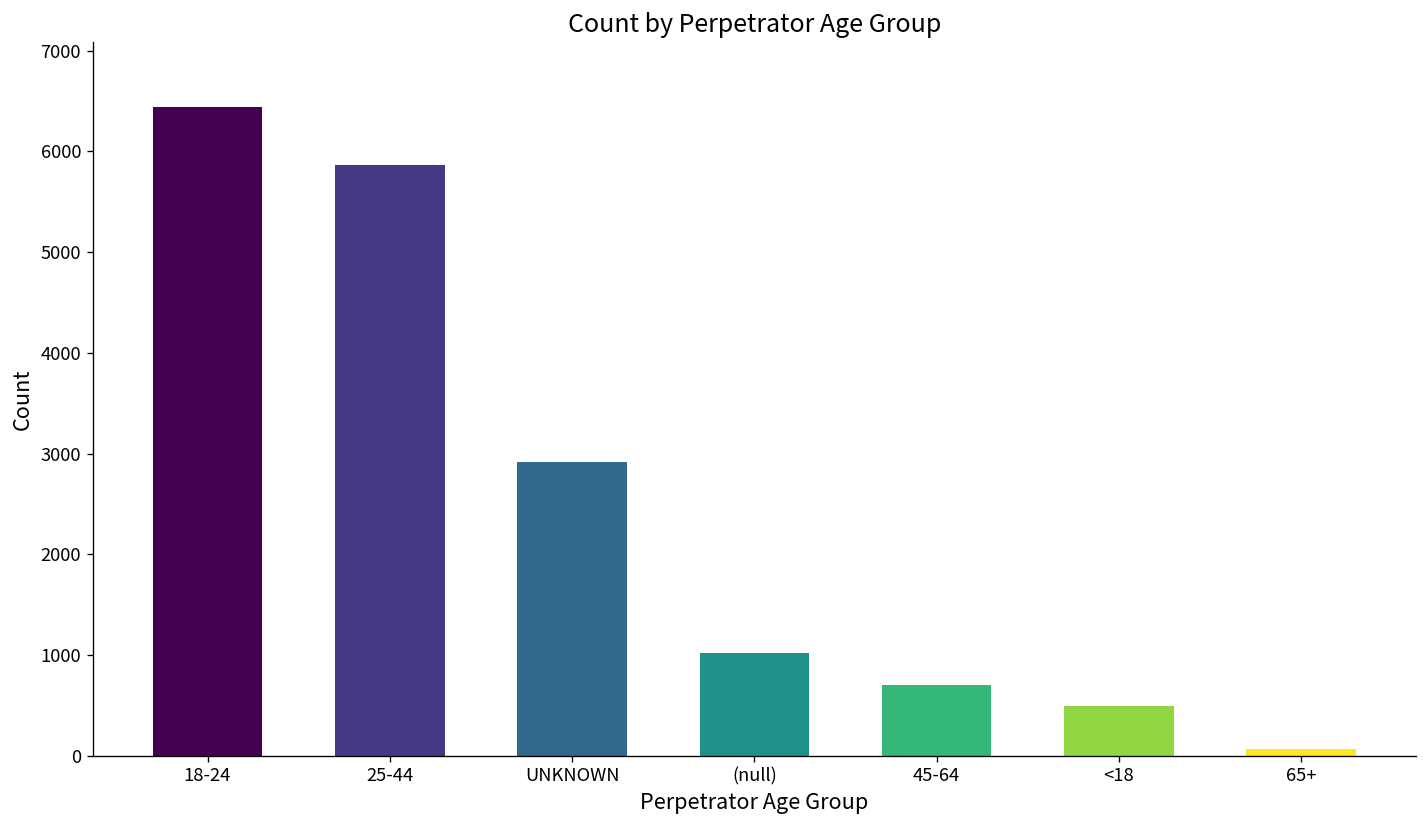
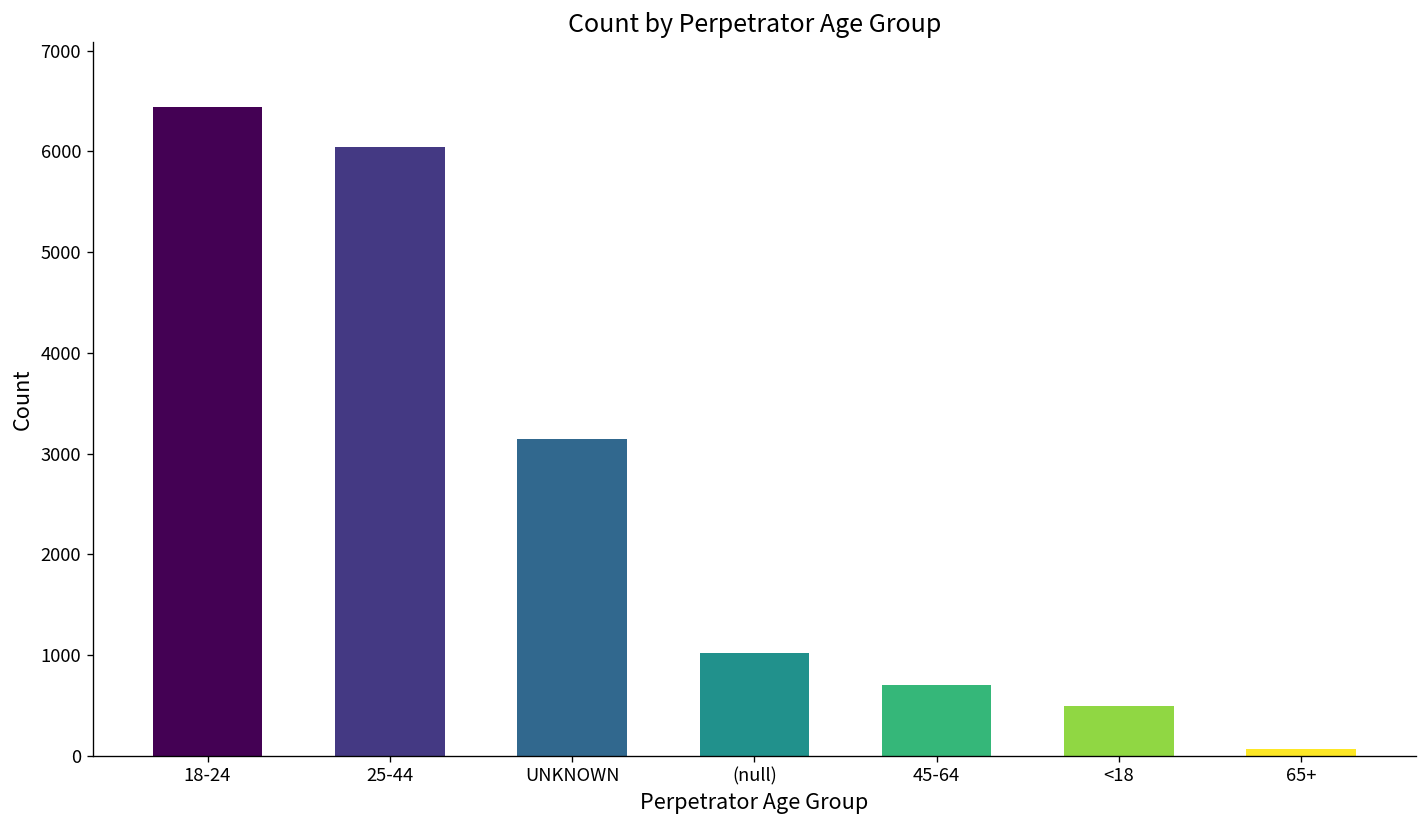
25-44: 5900 -> 6000
UNKNOWN: 2900 -> 3100
